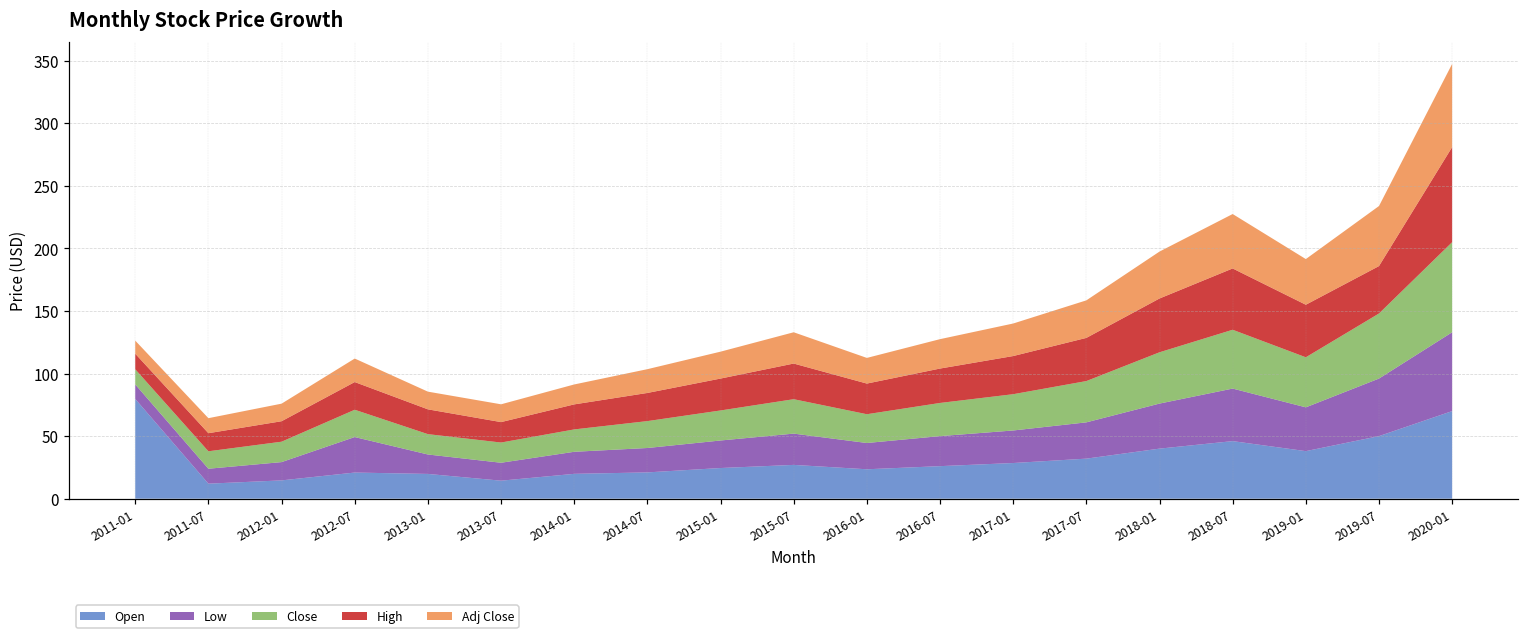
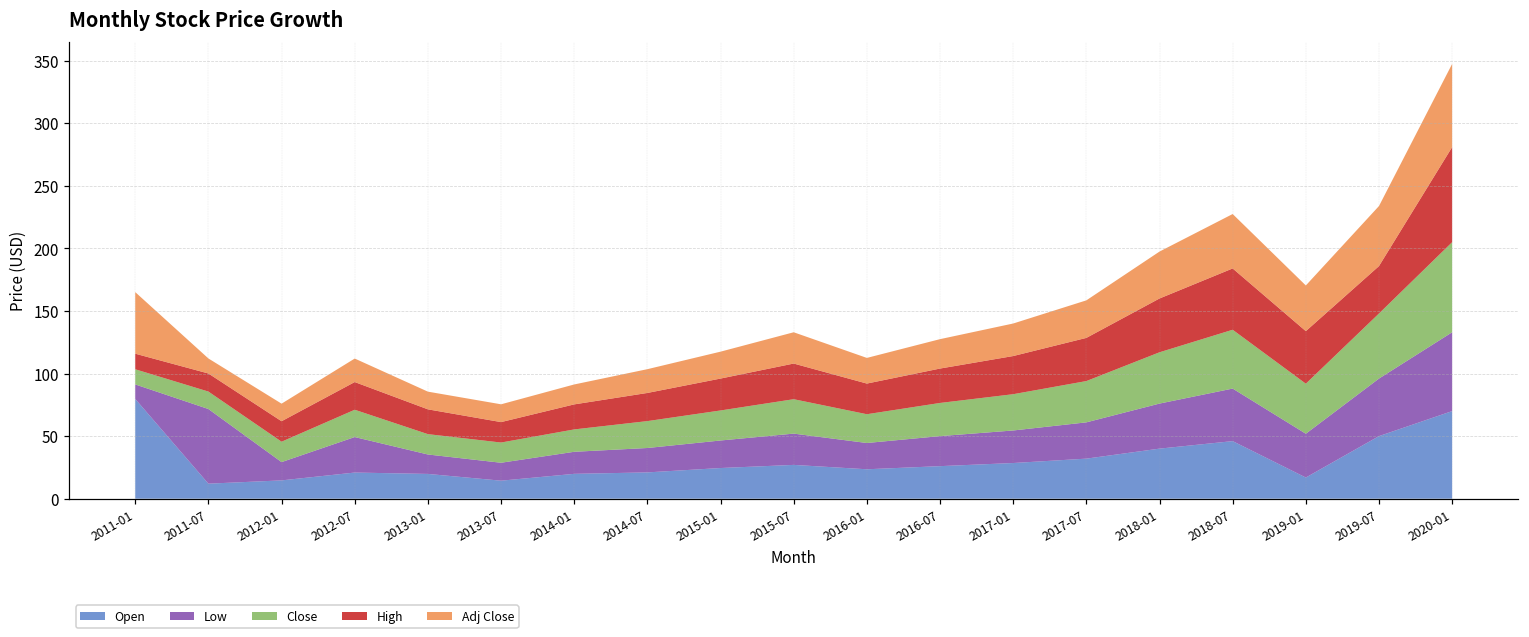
Adj Close, 2011-01: 10 -> 49
Low, 2011-07: 12 -> 60
Open, 2019-01: 38 -> 17
